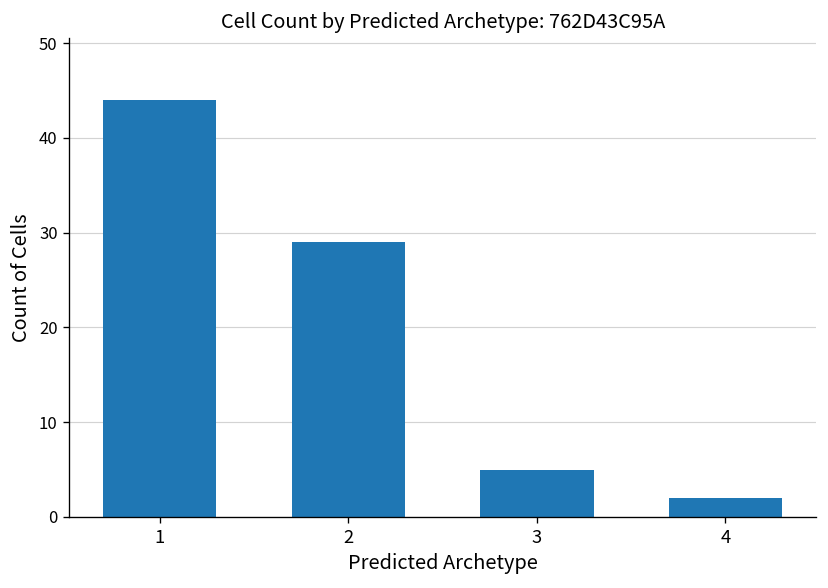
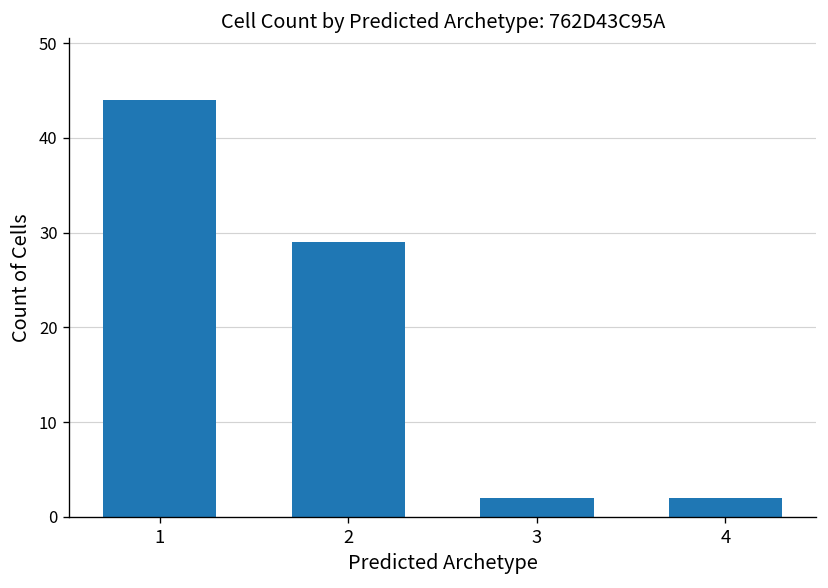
3: 5 -> 2
